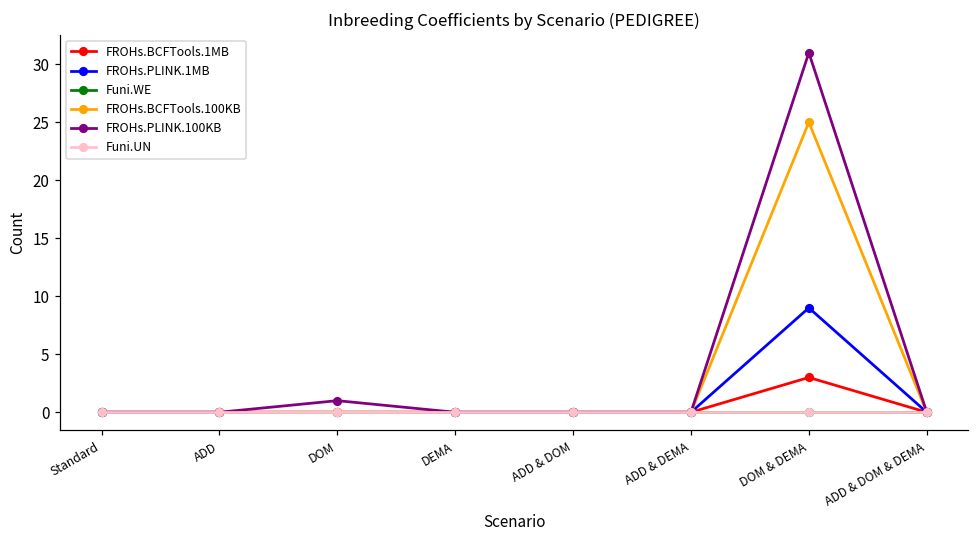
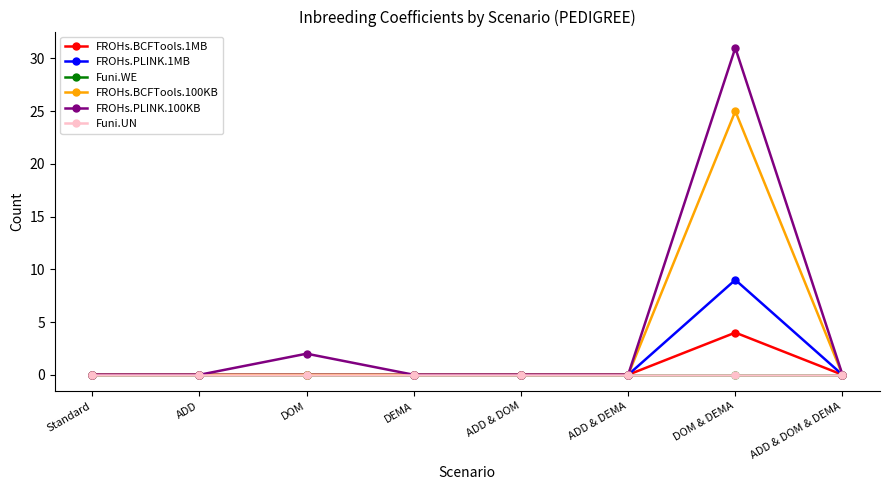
FROHs.PLINK.100KB, DOM: 1 -> 2
FROHs.BCFTools.1MB, DOM & DEMA: 3 -> 4
